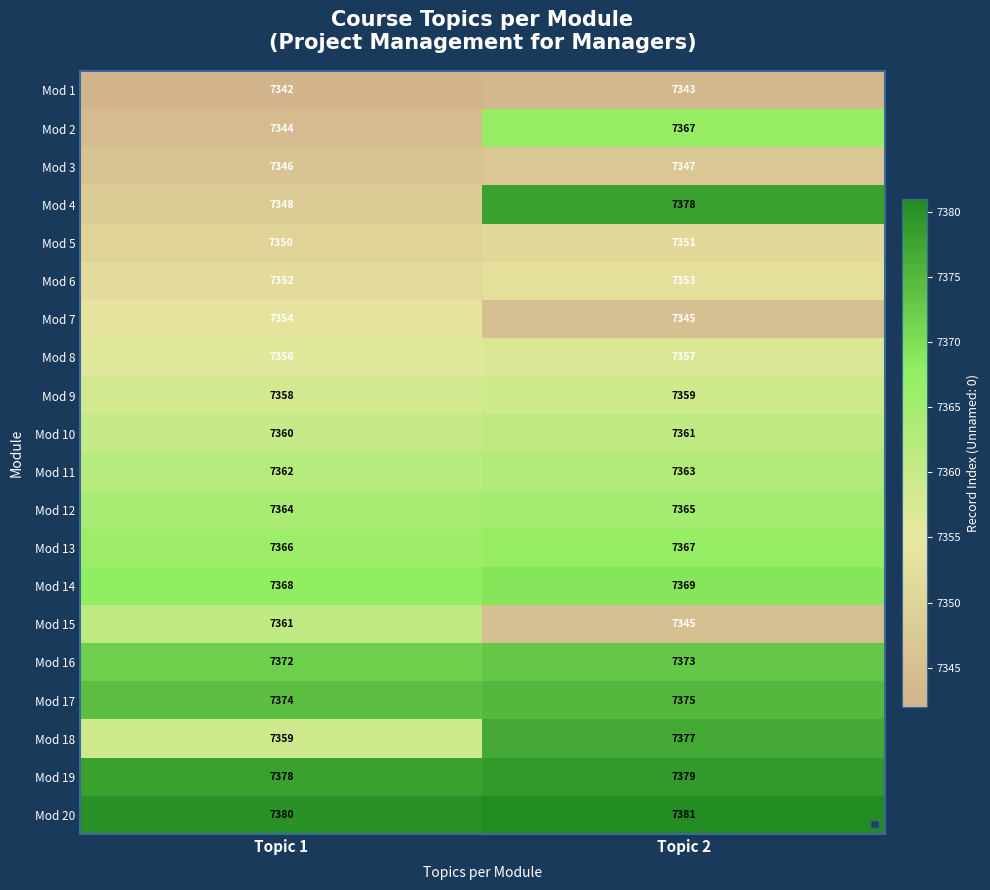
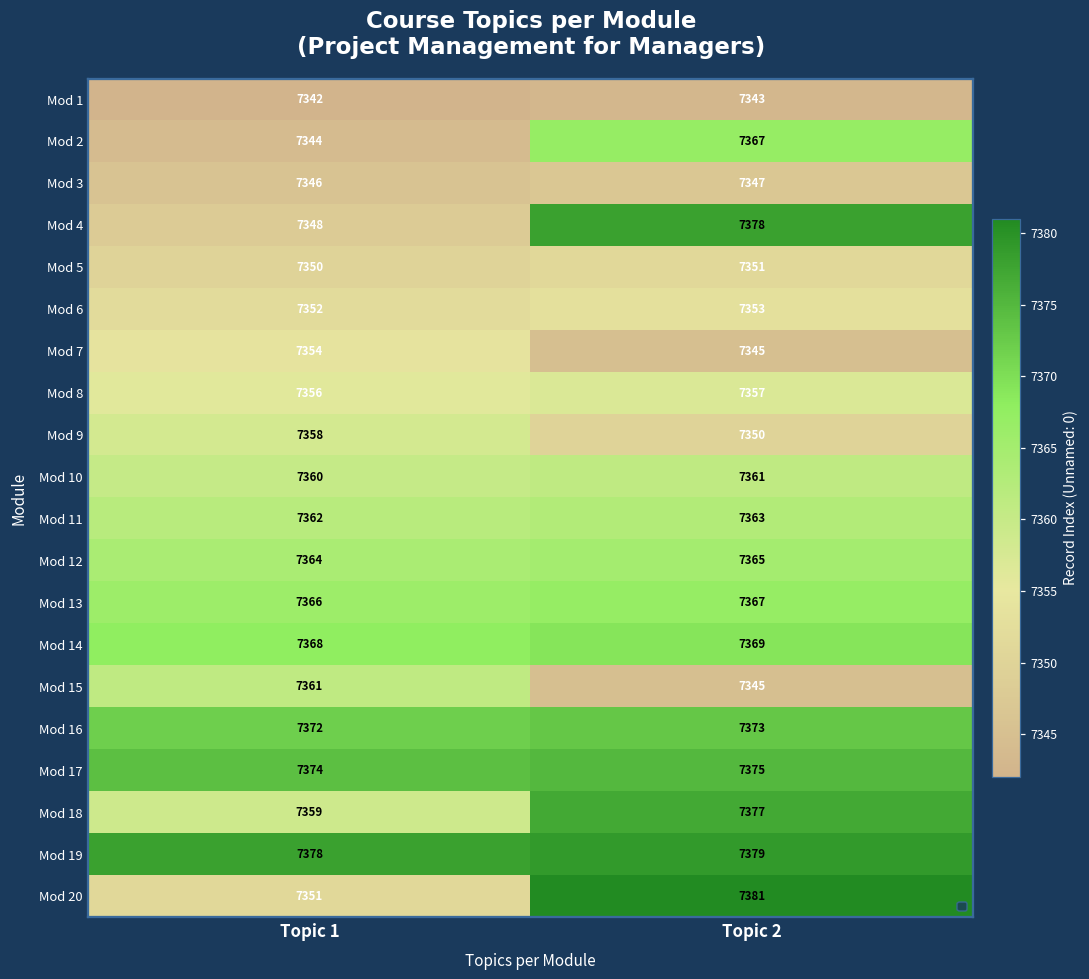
Mod 9, Topic 2: 7359 -> 7350
Mod 20, Topic 1: 7380 -> 7351
